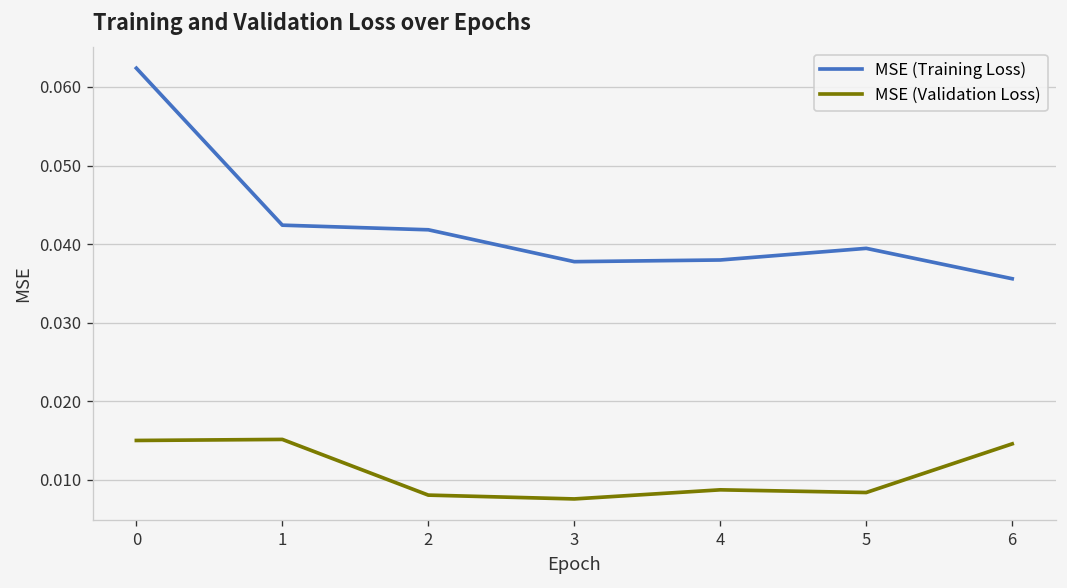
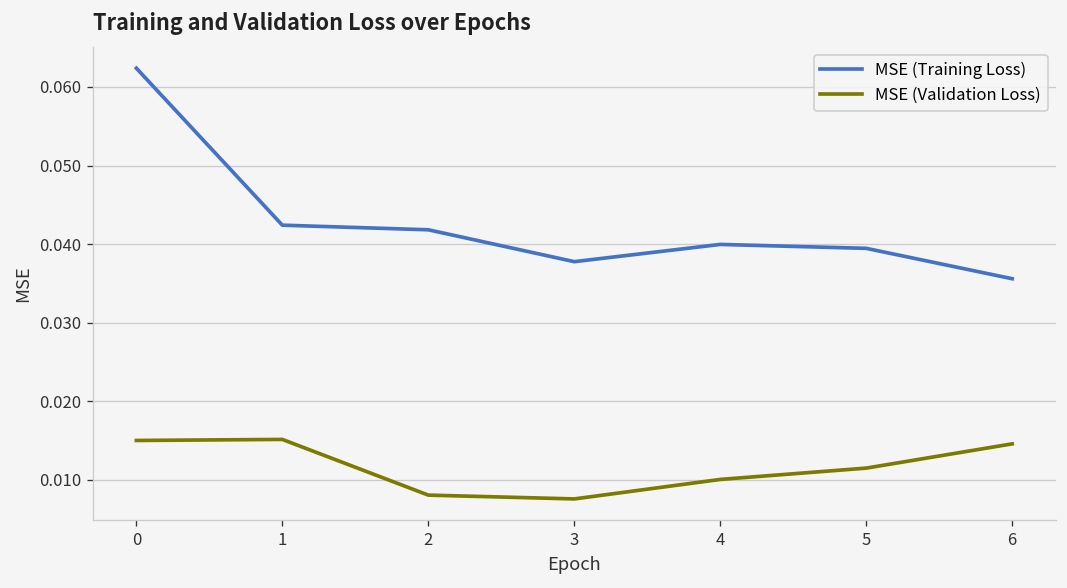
MSE (Training Loss), 4: 0.038 -> 0.040
MSE (Validation Loss), 4: 0.009 -> 0.010
MSE (Validation Loss), 5: 0.008 -> 0.012
